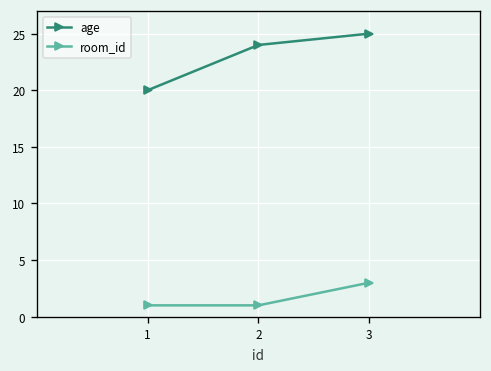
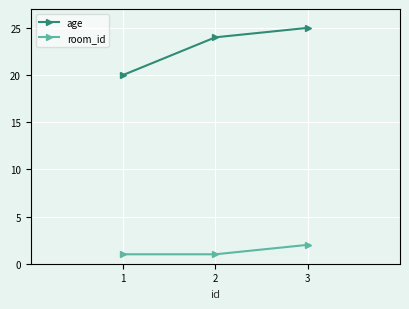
room_id, 3: 3 -> 2
